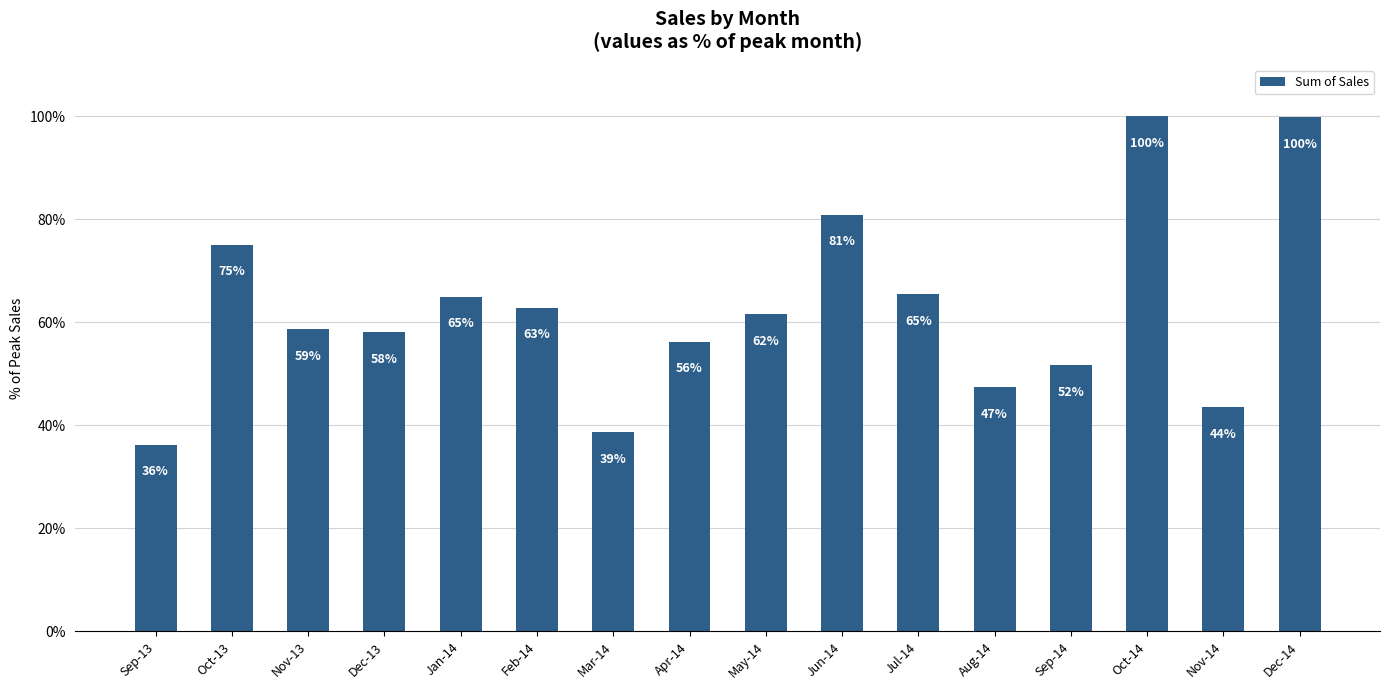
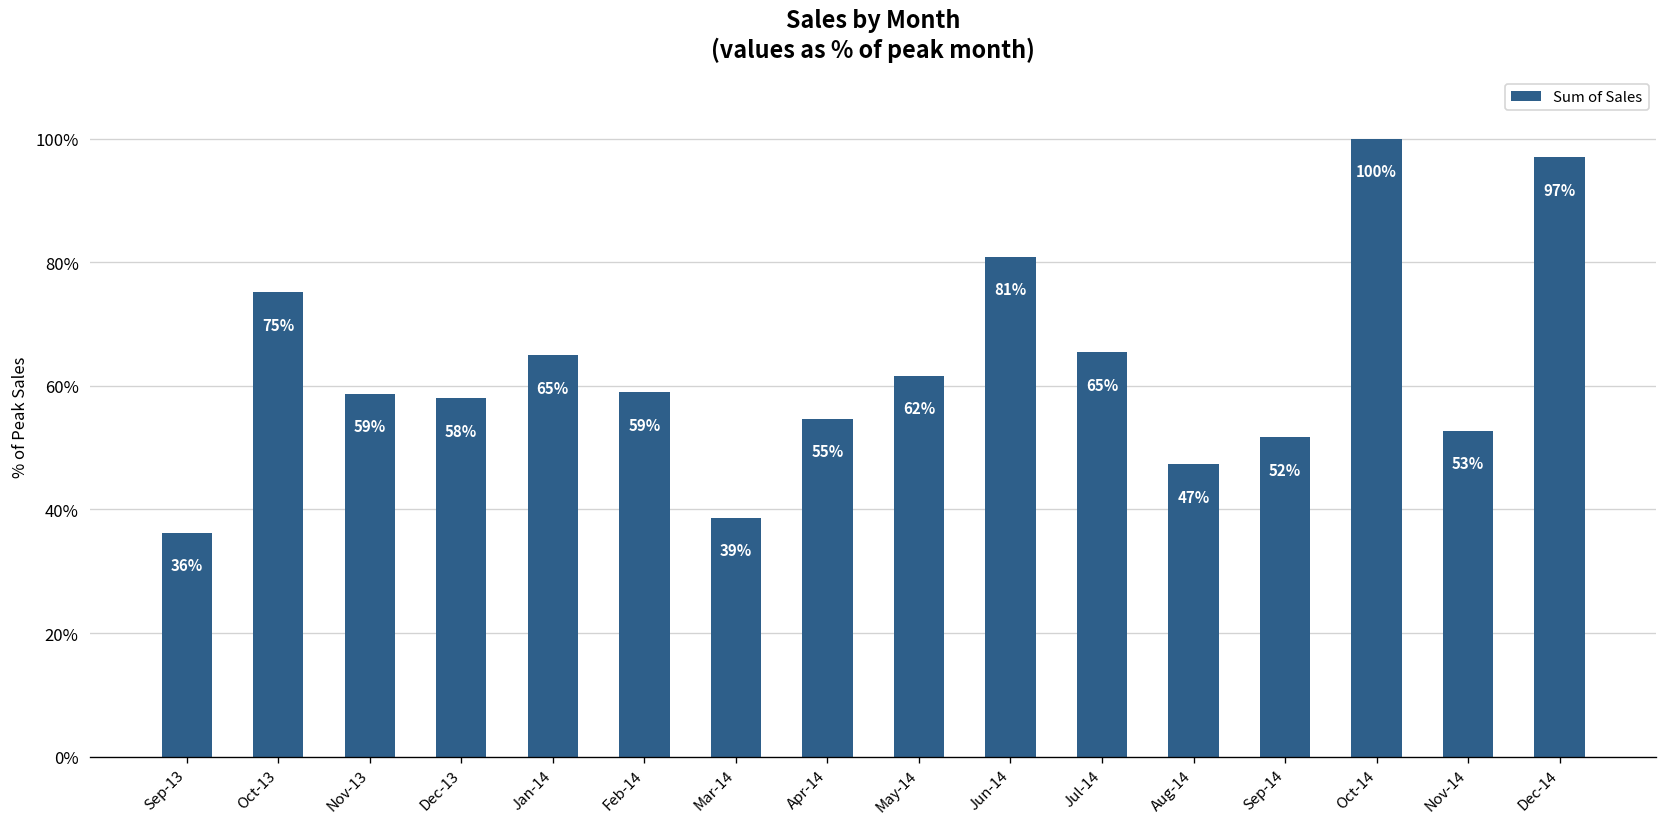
Feb-14: 63% -> 59%
Apr-14: 56% -> 55%
Nov-14: 44% -> 53%
Dec-14: 100% -> 97%
